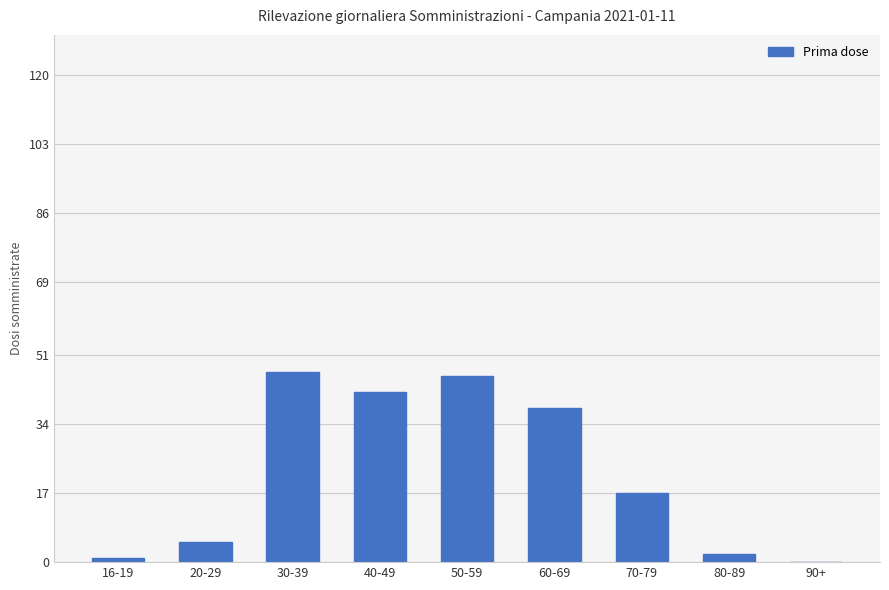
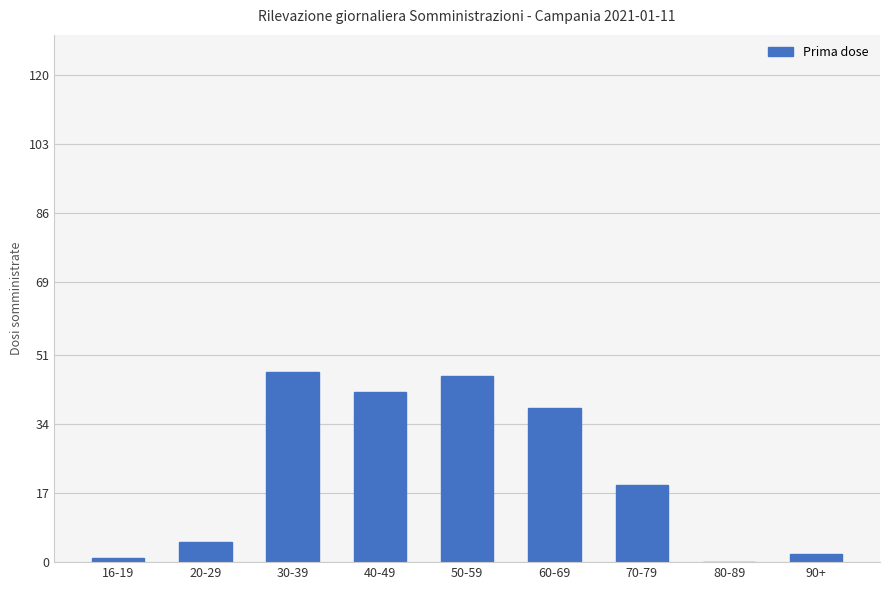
70-79: 17 -> 19
80-89: 2 -> 0
90+: 0 -> 2
